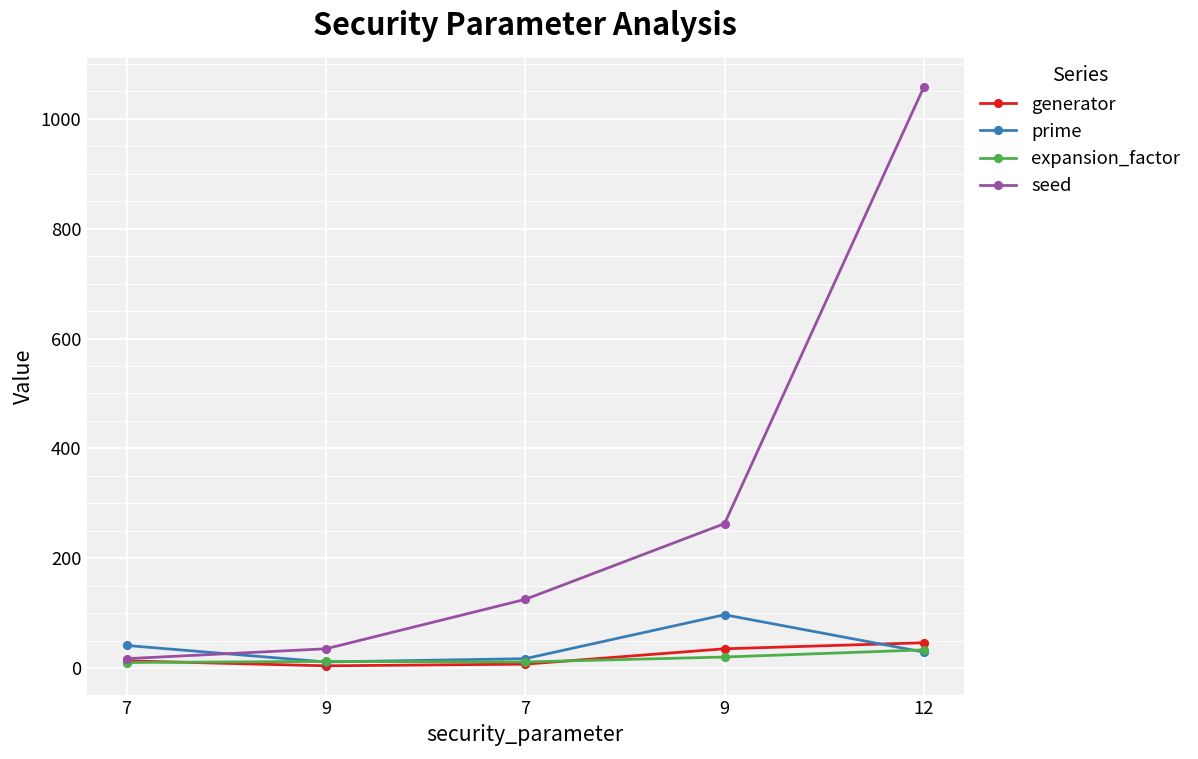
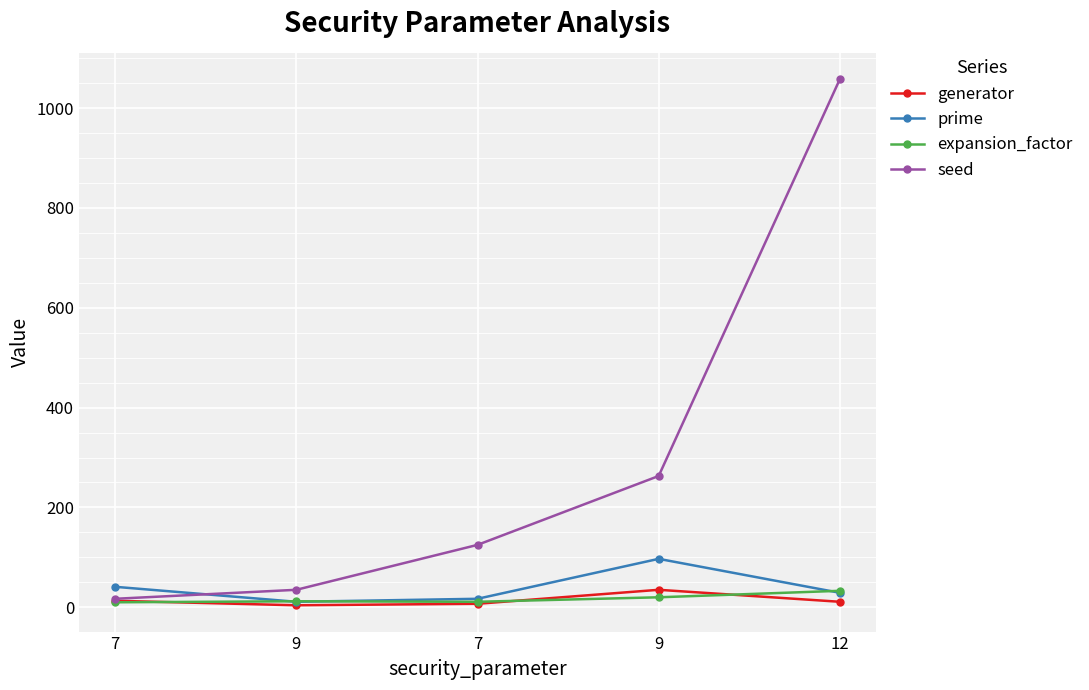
generator, 12: 50 -> 10
